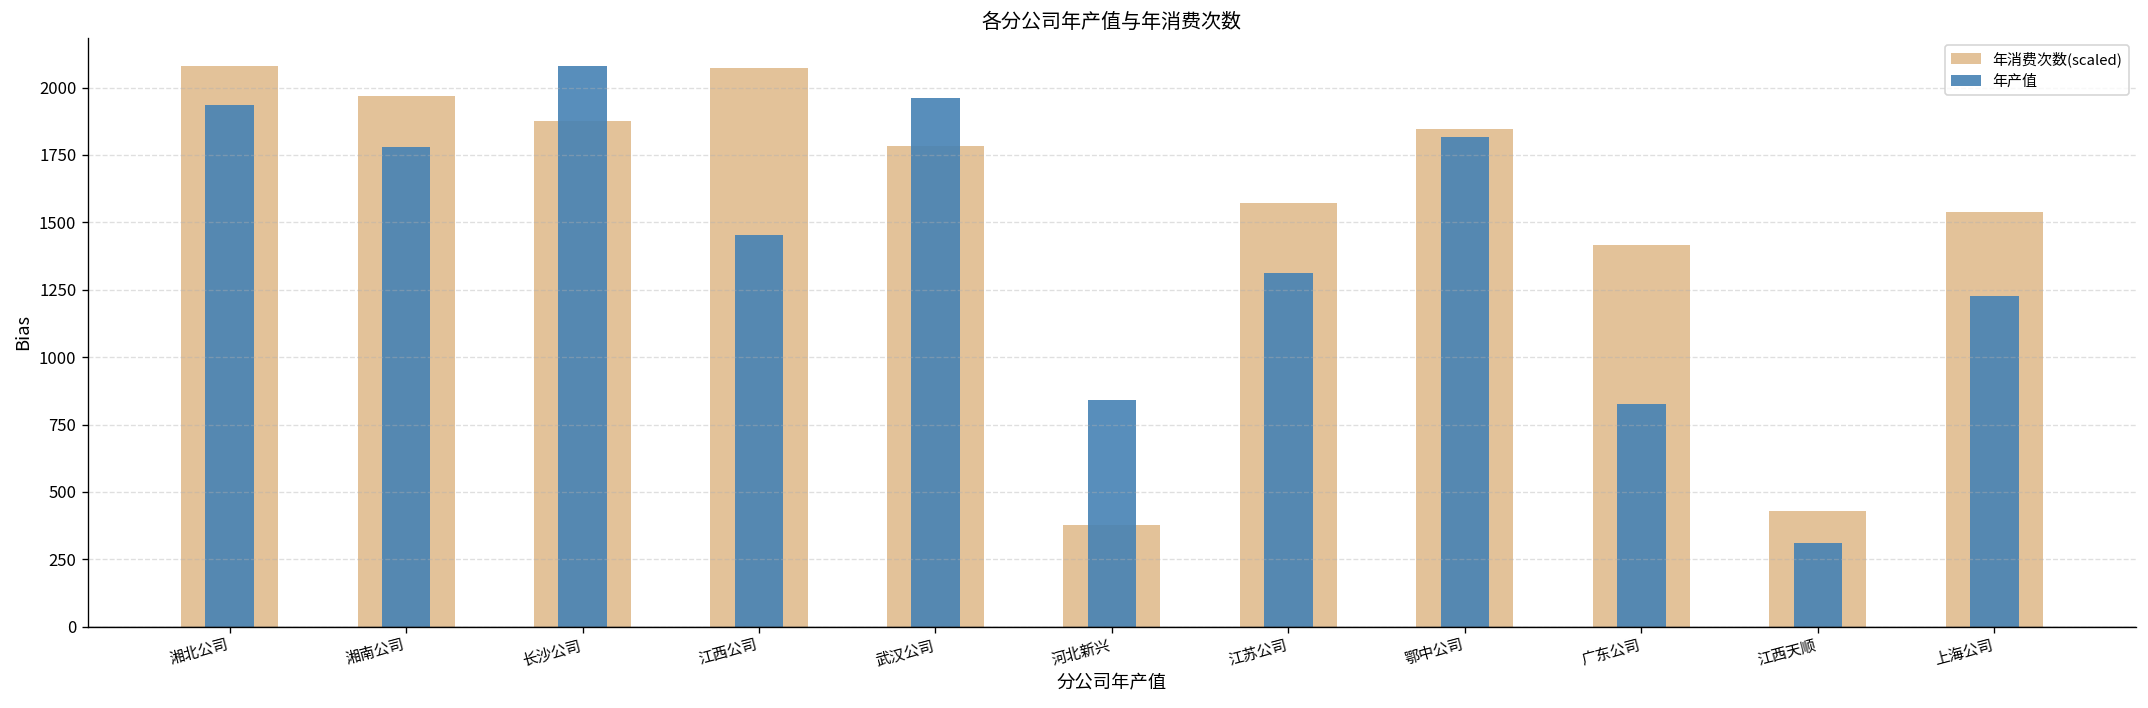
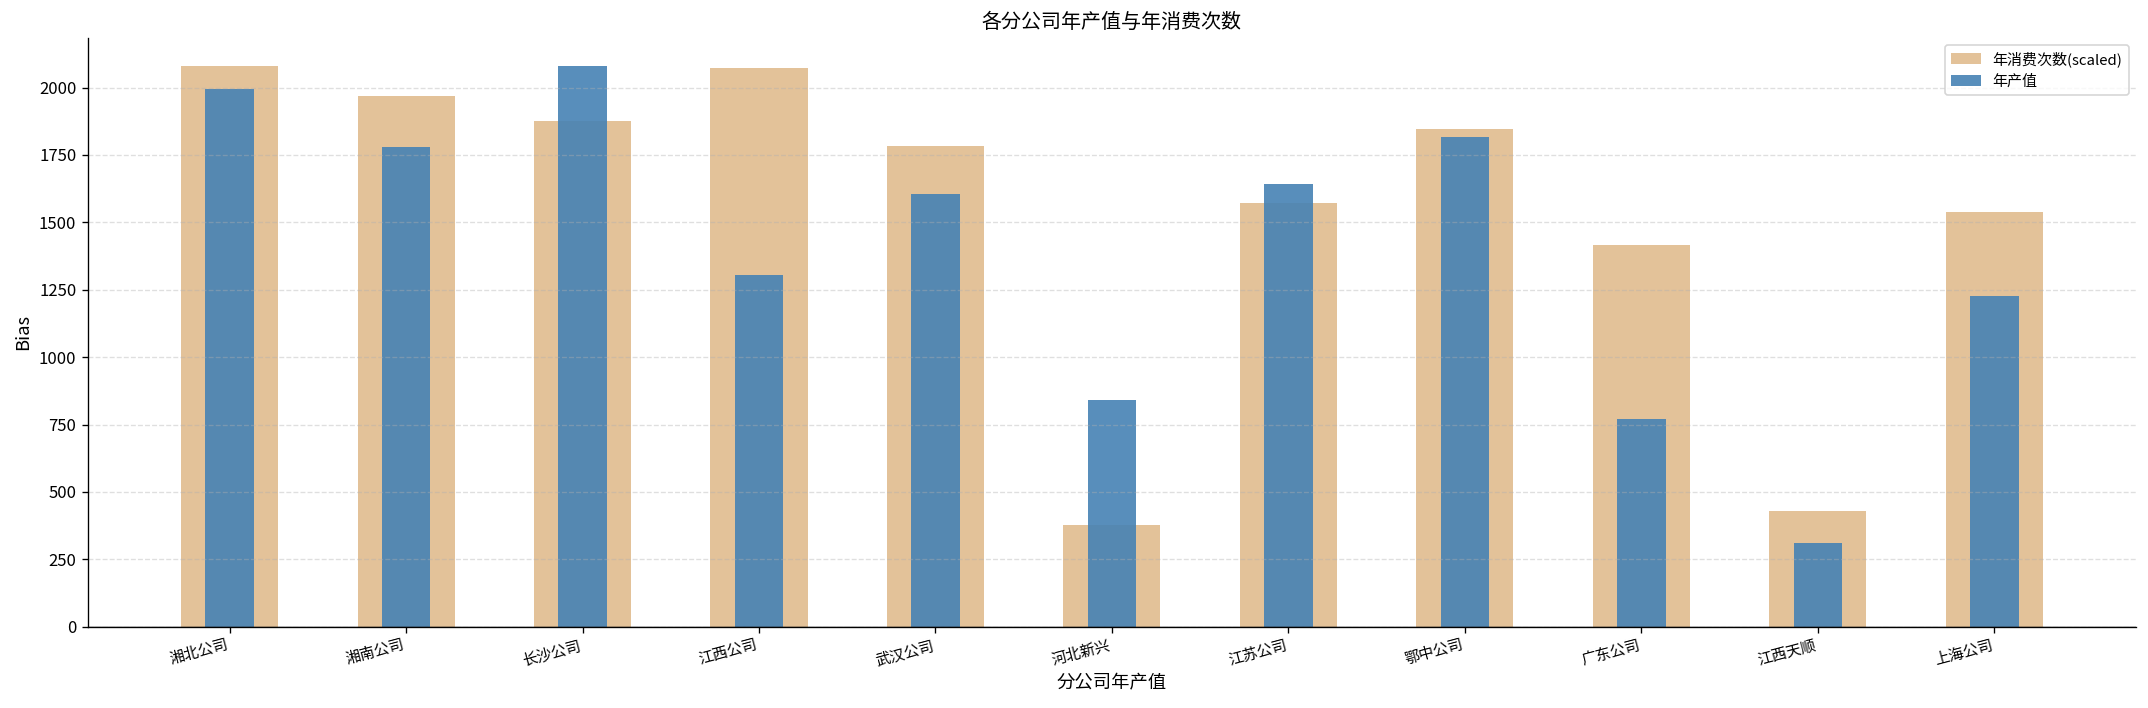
年产值, 湘北公司: 1930 -> 2000
年产值, 江西公司: 1450 -> 1300
年产值, 武汉公司: 1960 -> 1610
年产值, 江苏公司: 1310 -> 1640
年产值, 广东公司: 830 -> 770
